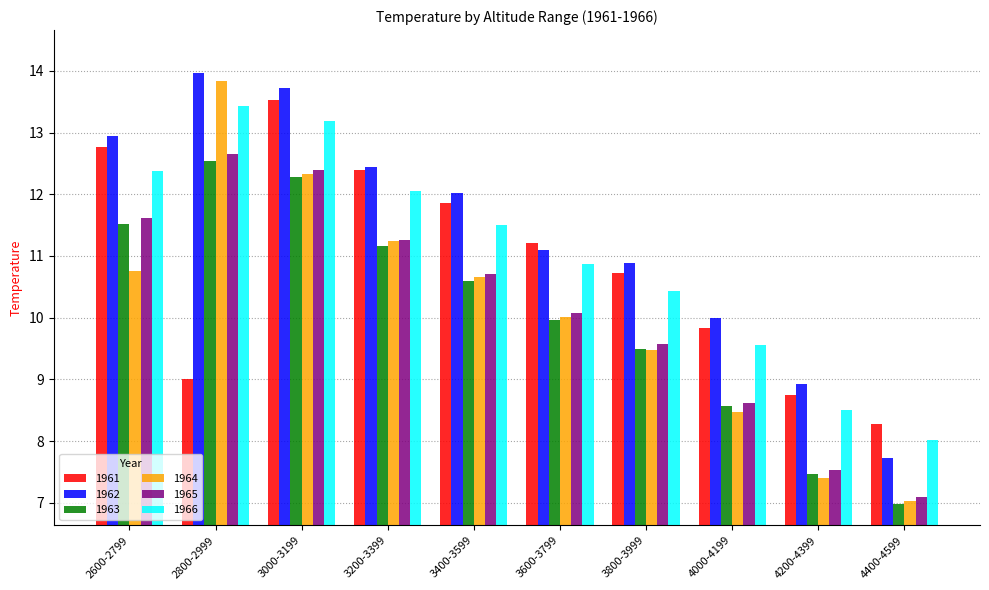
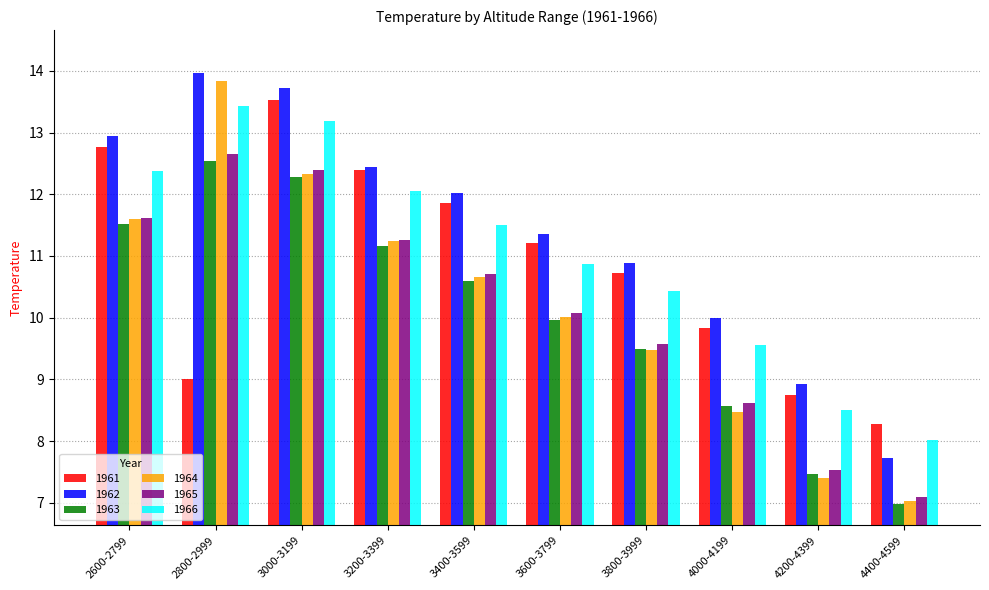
1964, 2600-2799: 10.8 -> 11.6
1962, 3600-3799: 11.1 -> 11.4
